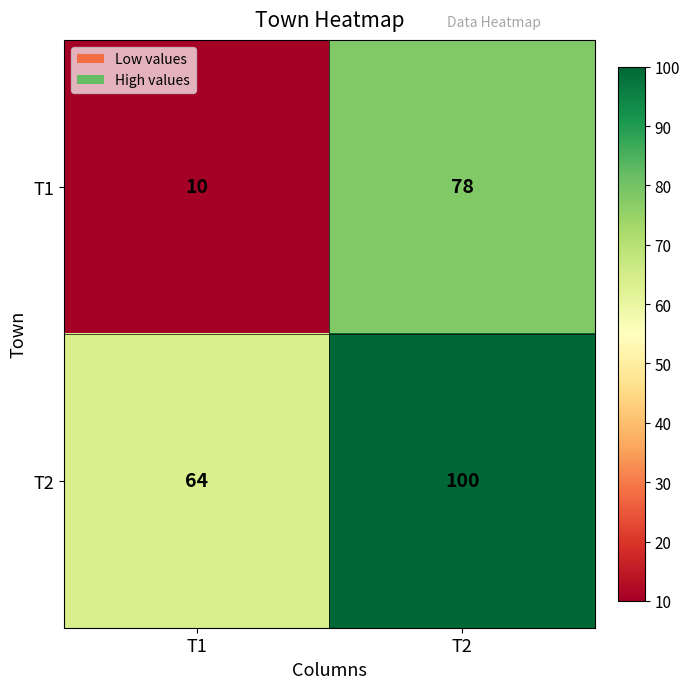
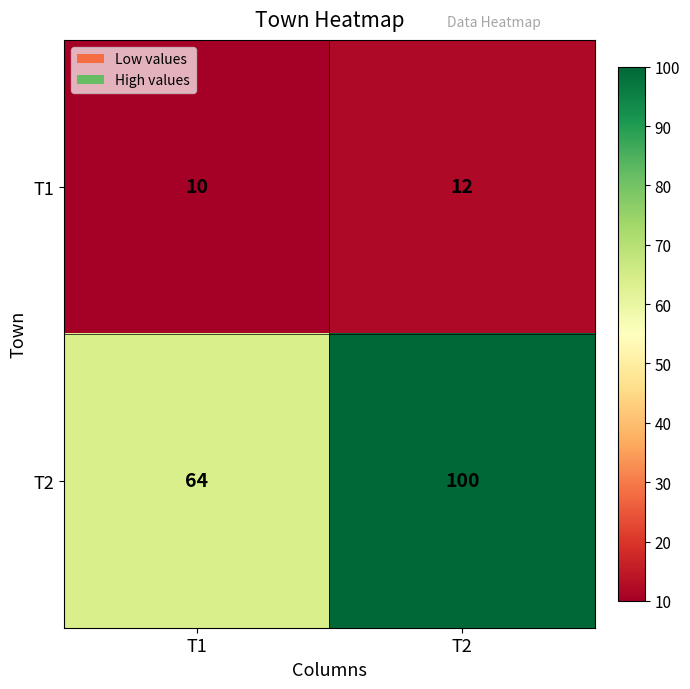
T1, T2: 78 -> 12
